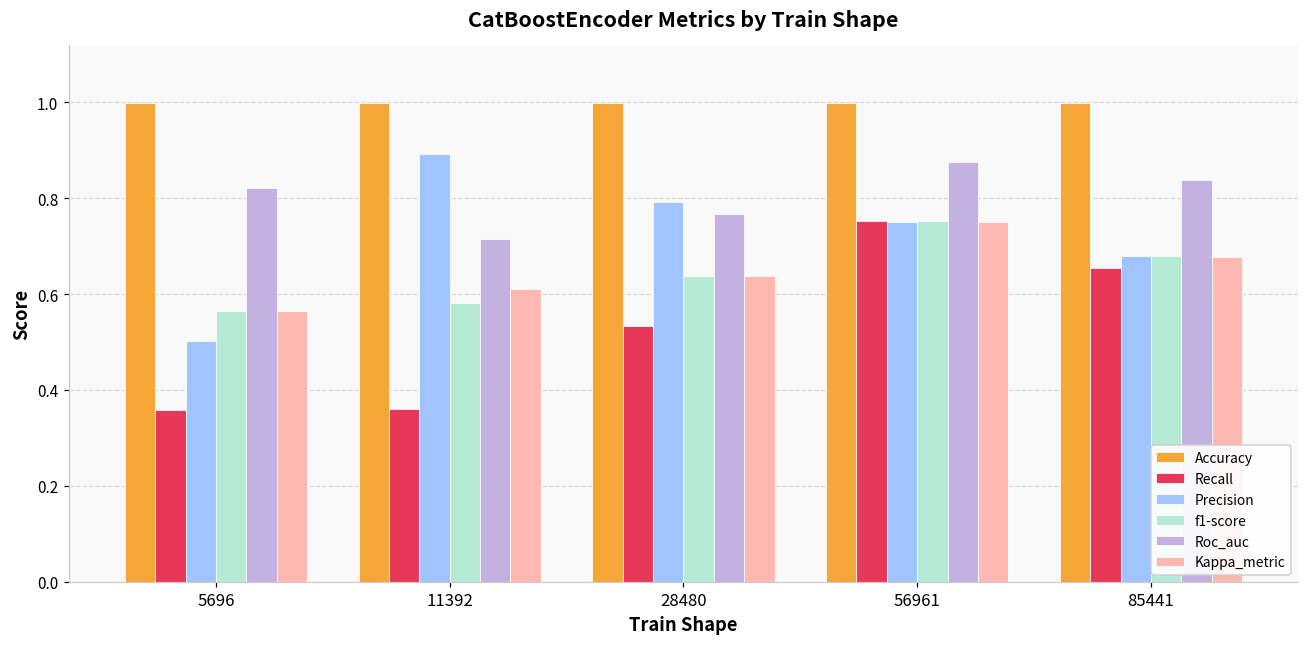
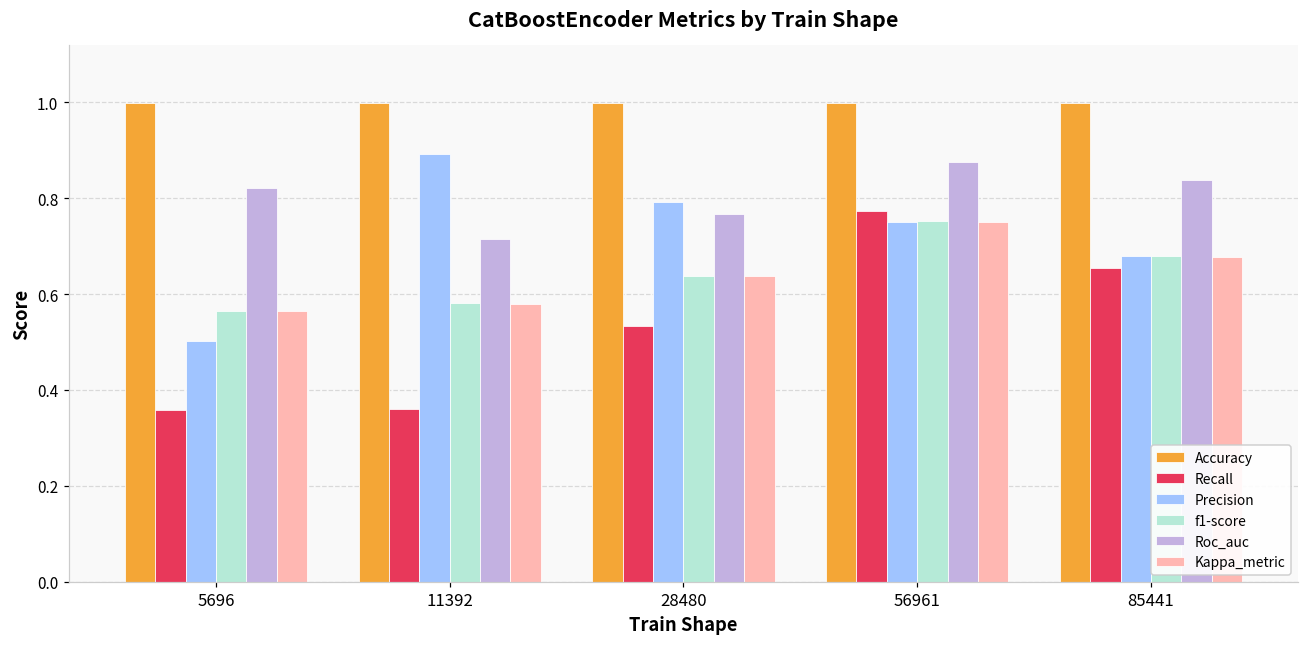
Kappa_metric, 11392: 0.61 -> 0.58
Recall, 56961: 0.75 -> 0.77
